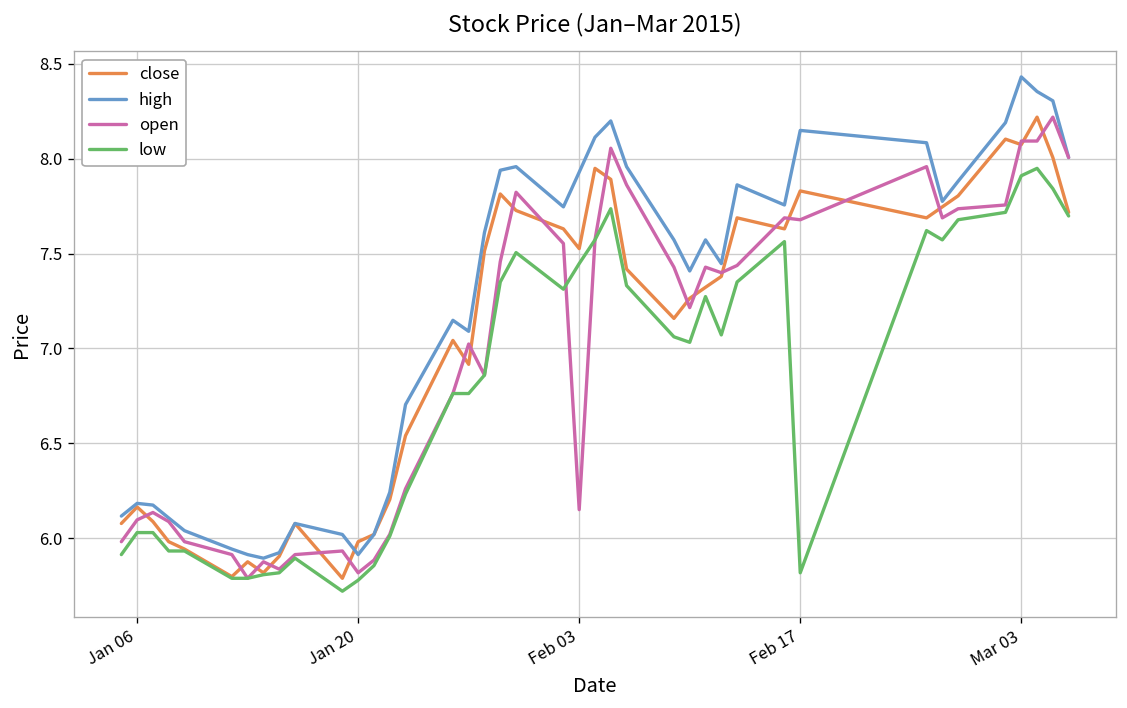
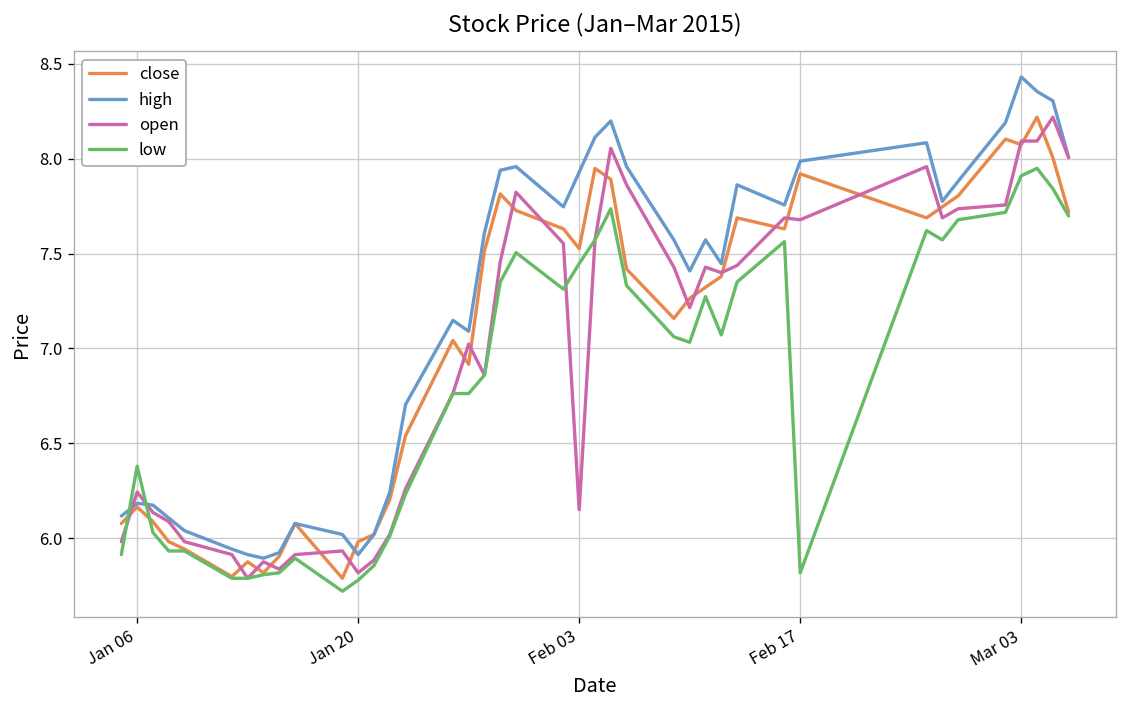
open, Jan 06: 6.10 -> 6.24
low, Jan 06: 6.03 -> 6.38
close, Feb 17: 7.83 -> 7.92
high, Feb 17: 8.15 -> 7.99
